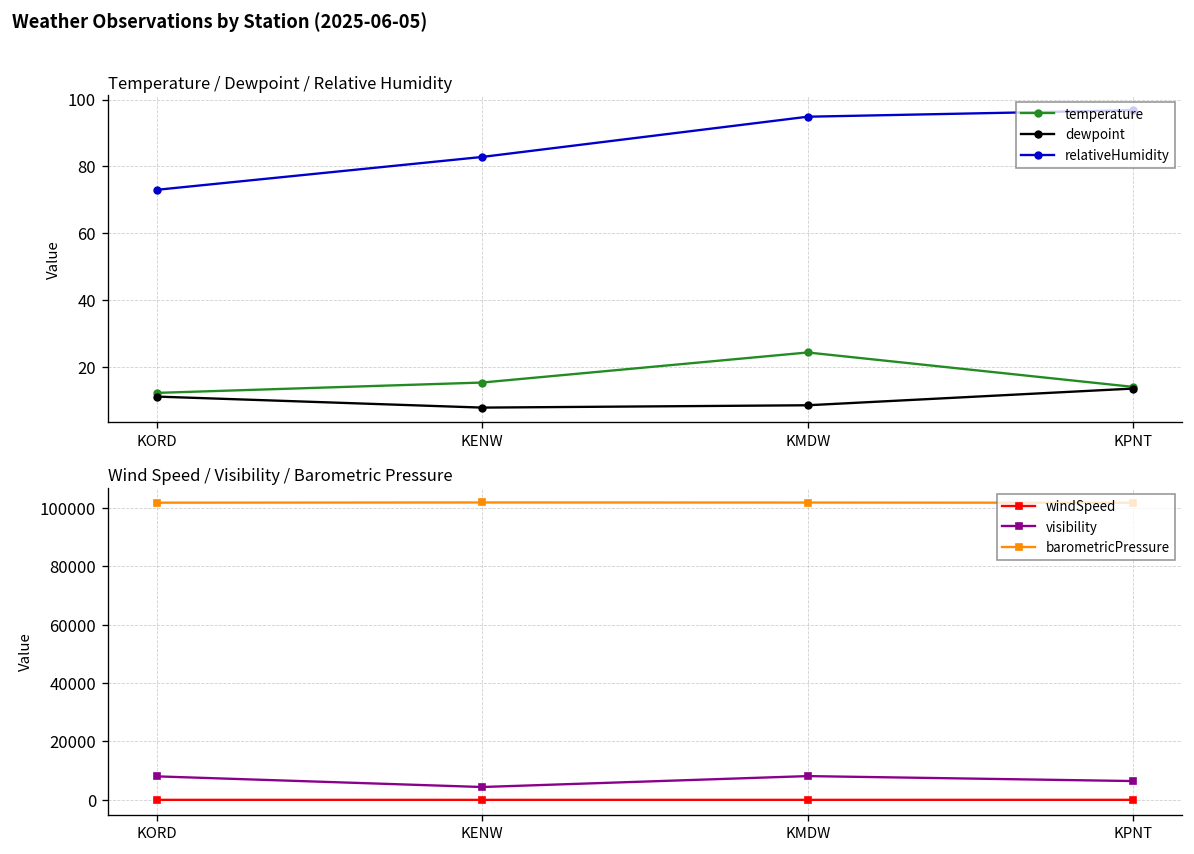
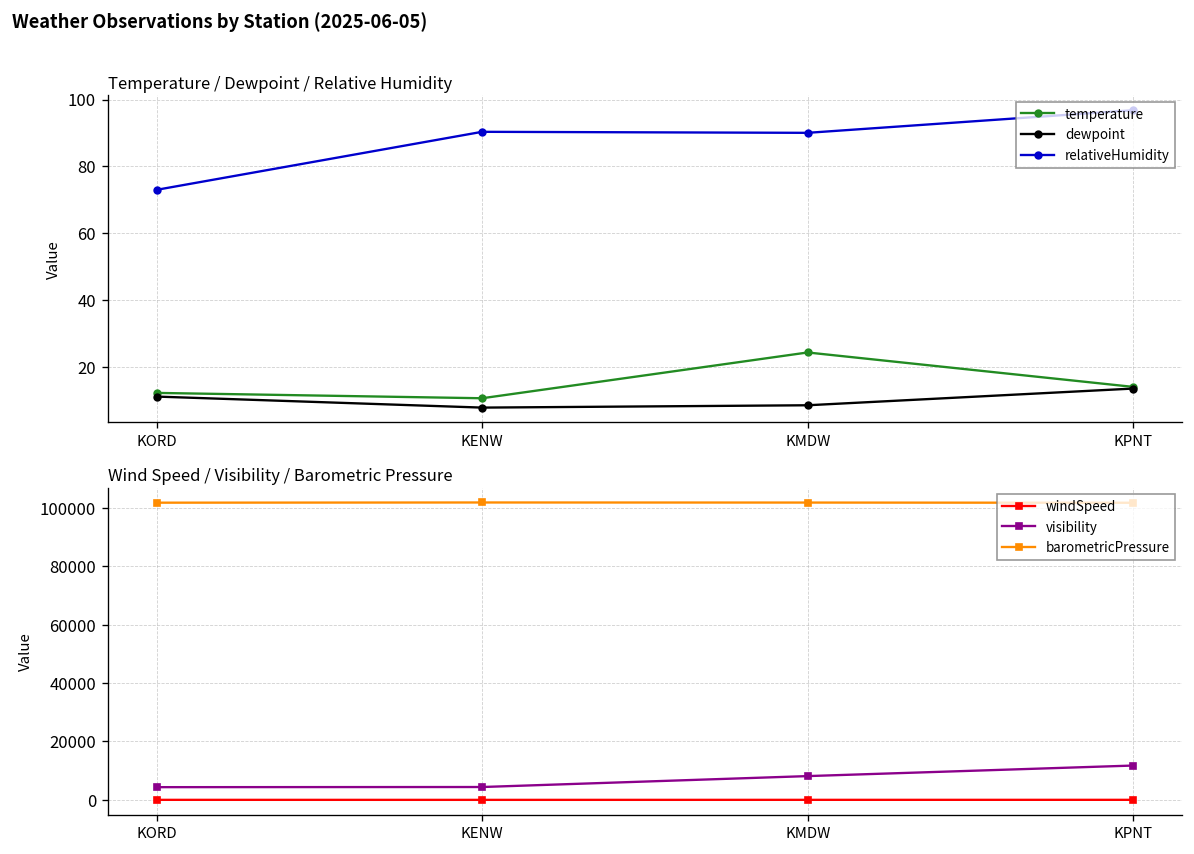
Temperature / Dewpoint / Relative Humidity, temperature, KENW: 15 -> 11
Temperature / Dewpoint / Relative Humidity, relativeHumidity, KENW: 83 -> 90
Temperature / Dewpoint / Relative Humidity, relativeHumidity, KMDW: 95 -> 90
Wind Speed / Visibility / Barometric Pressure, visibility, KORD: 8000 -> 4000
Wind Speed / Visibility / Barometric Pressure, visibility, KPNT: 6000 -> 12000
